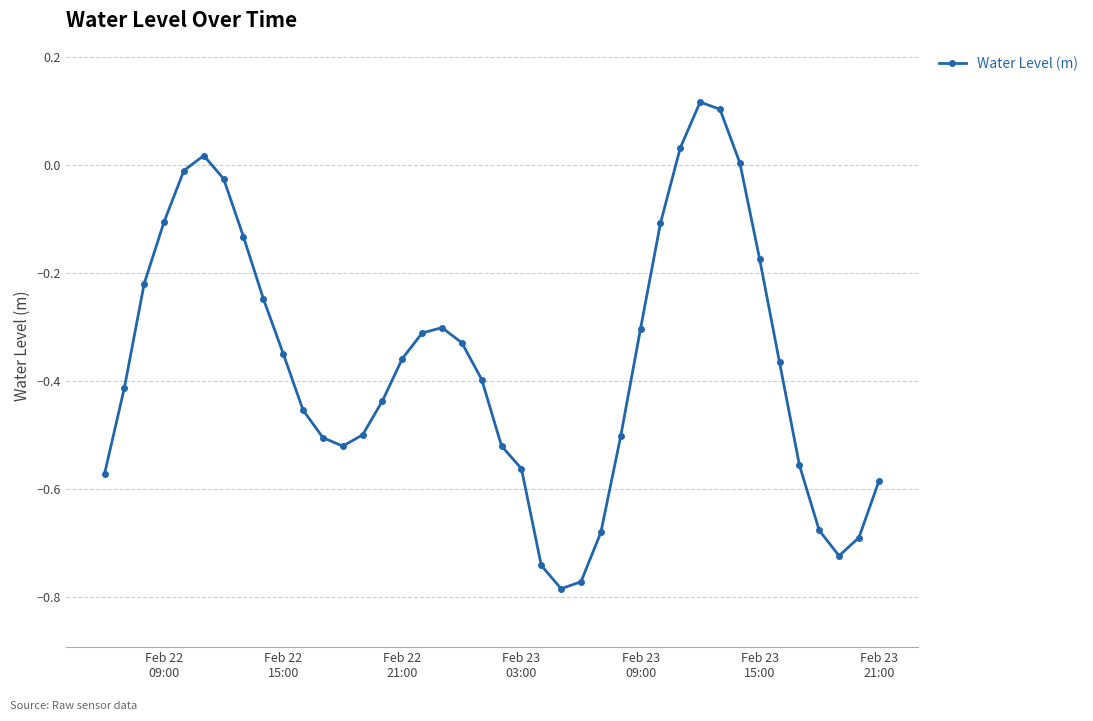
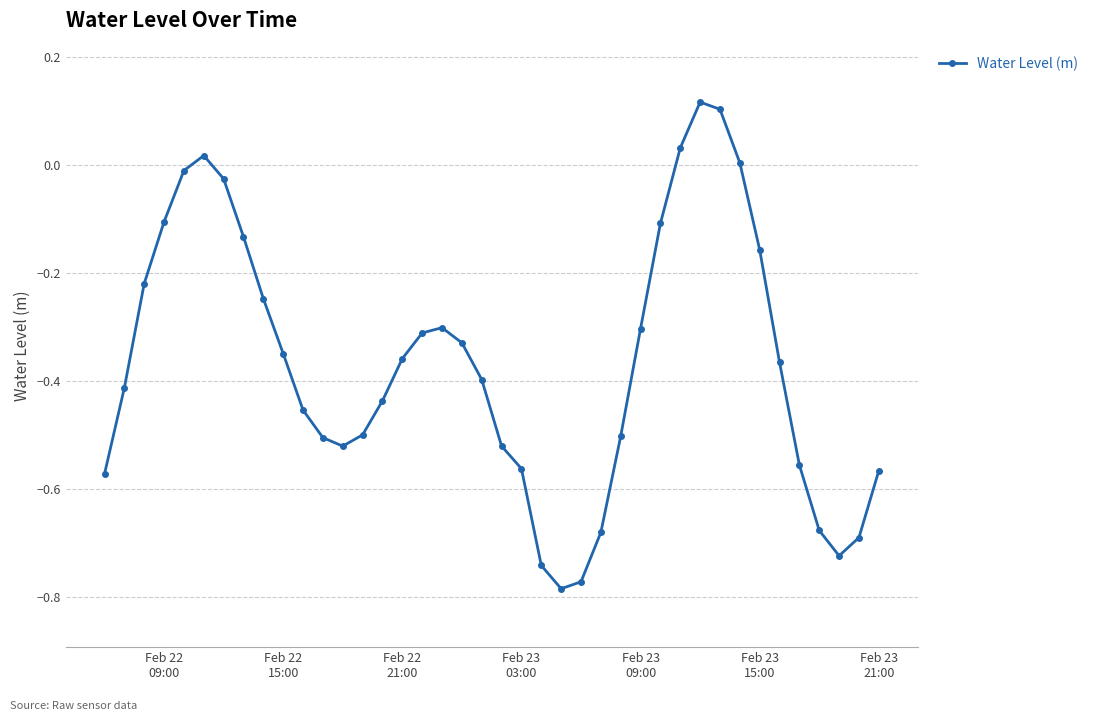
Feb 23 15:00: -0.17 -> -0.16
Feb 23 21:00: -0.59 -> -0.57
